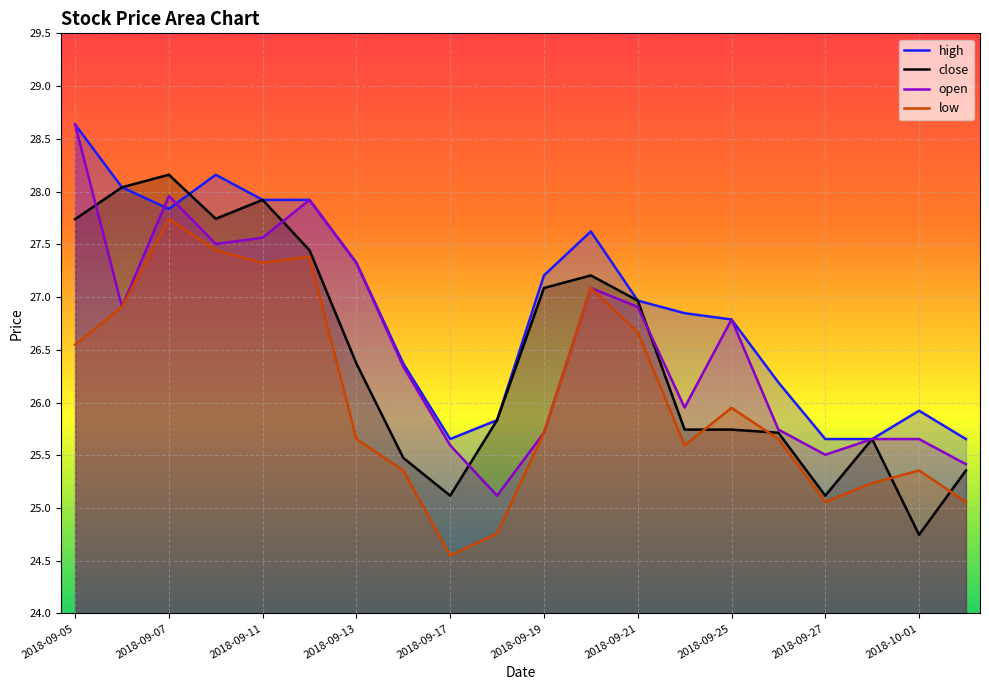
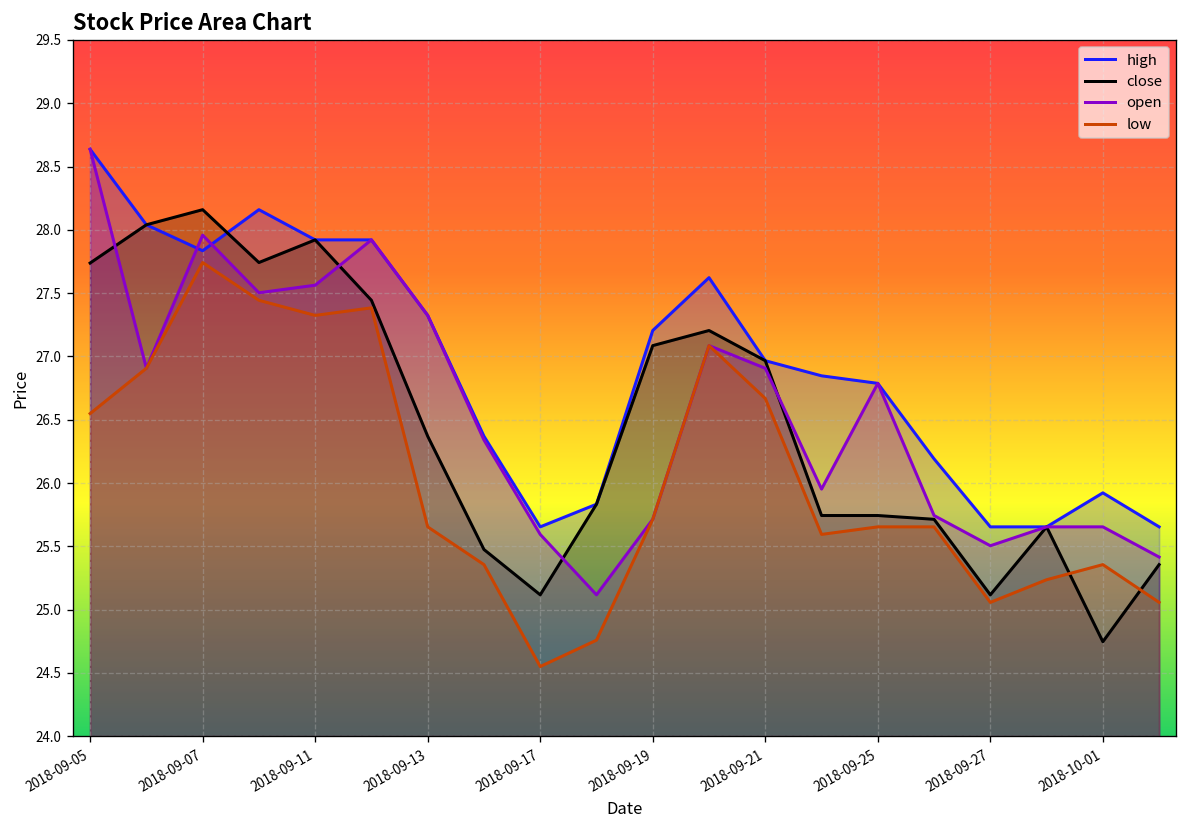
low, 2018-09-25: 25.95 -> 25.65
